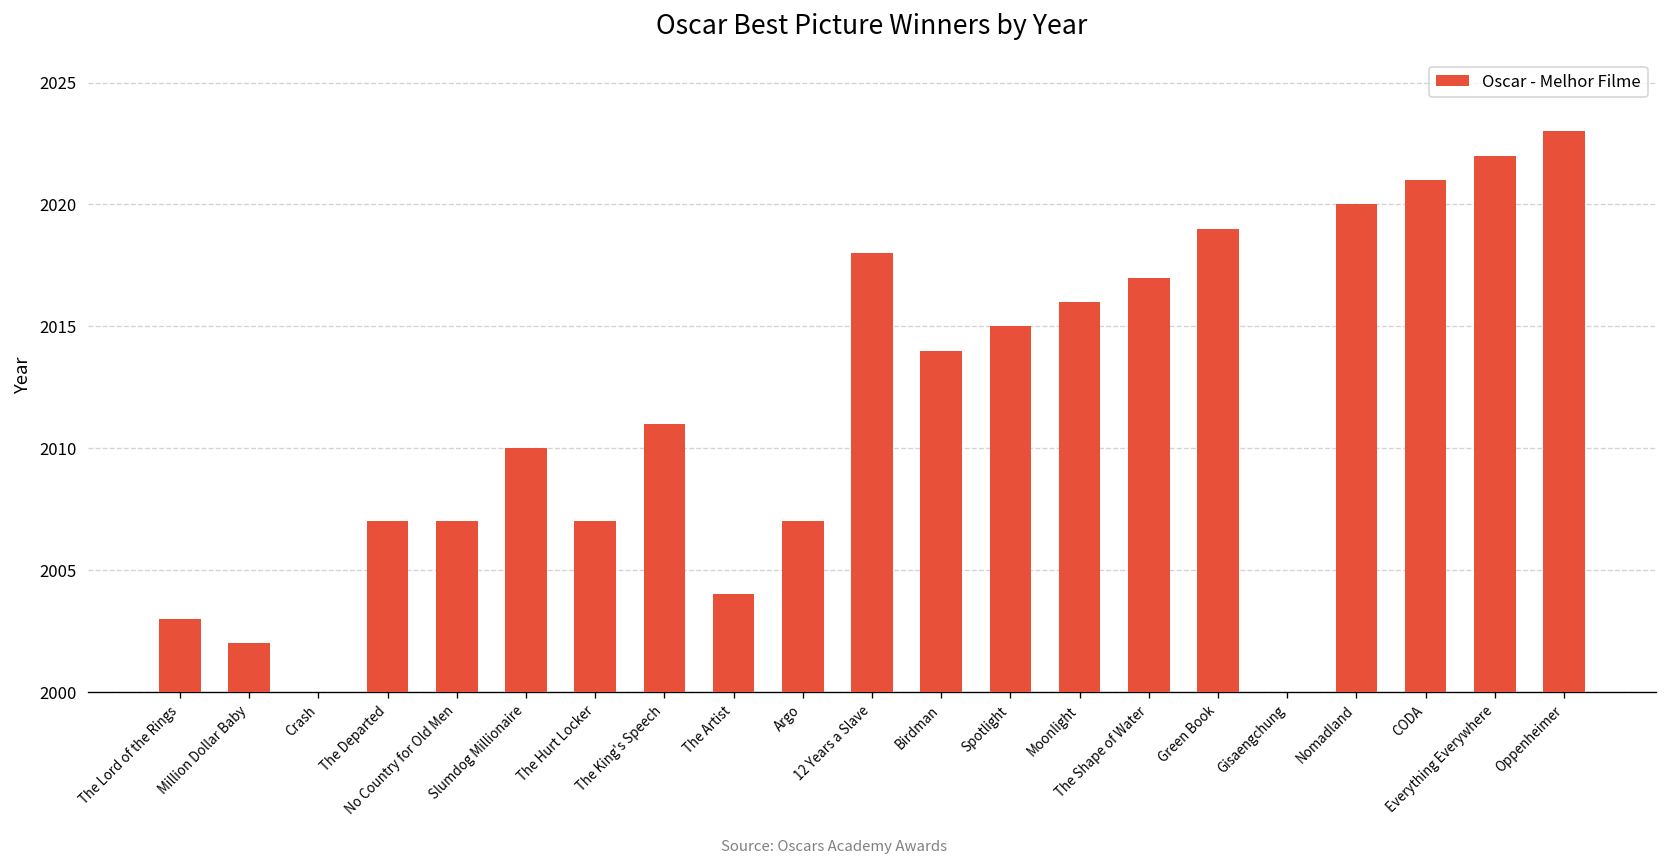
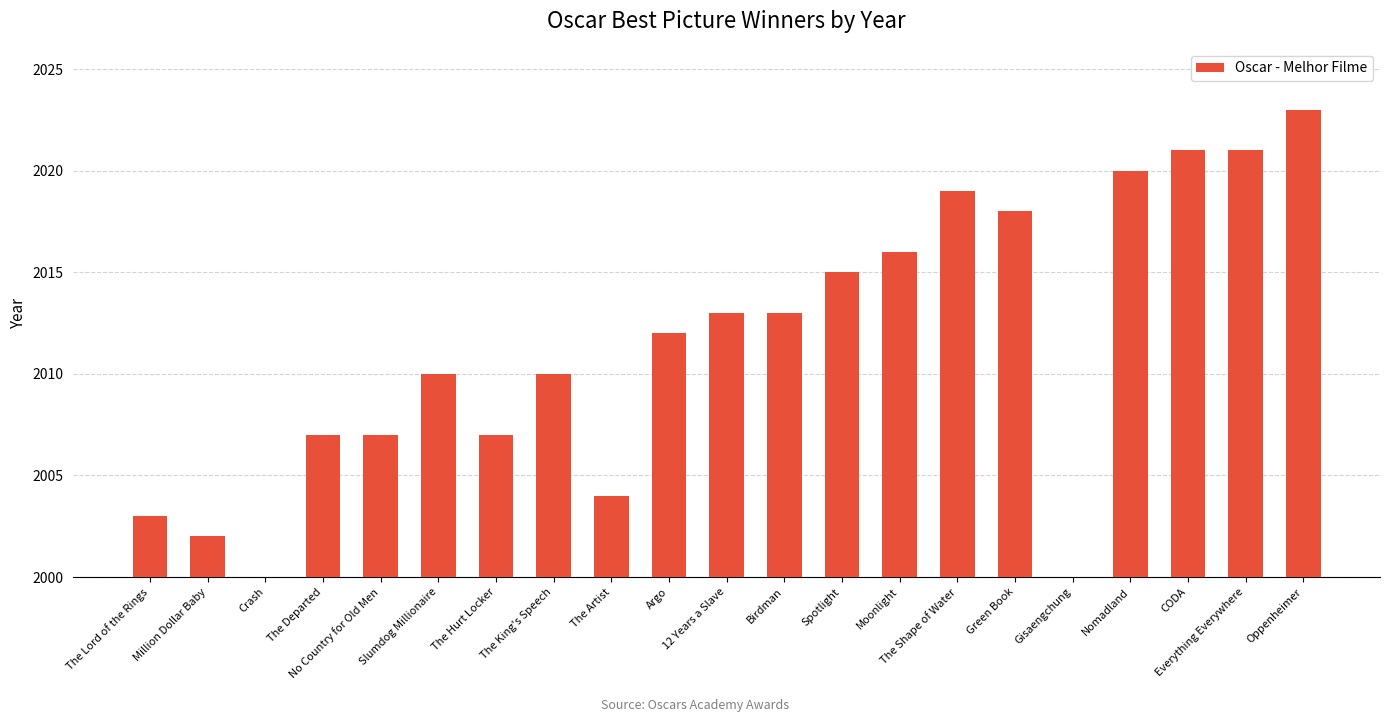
The King's Speech: 2011 -> 2010
Argo: 2007 -> 2012
12 Years a Slave: 2018 -> 2013
Birdman: 2014 -> 2013
The Shape of Water: 2017 -> 2019
Green Book: 2019 -> 2018
Everything Everywhere: 2022 -> 2021
